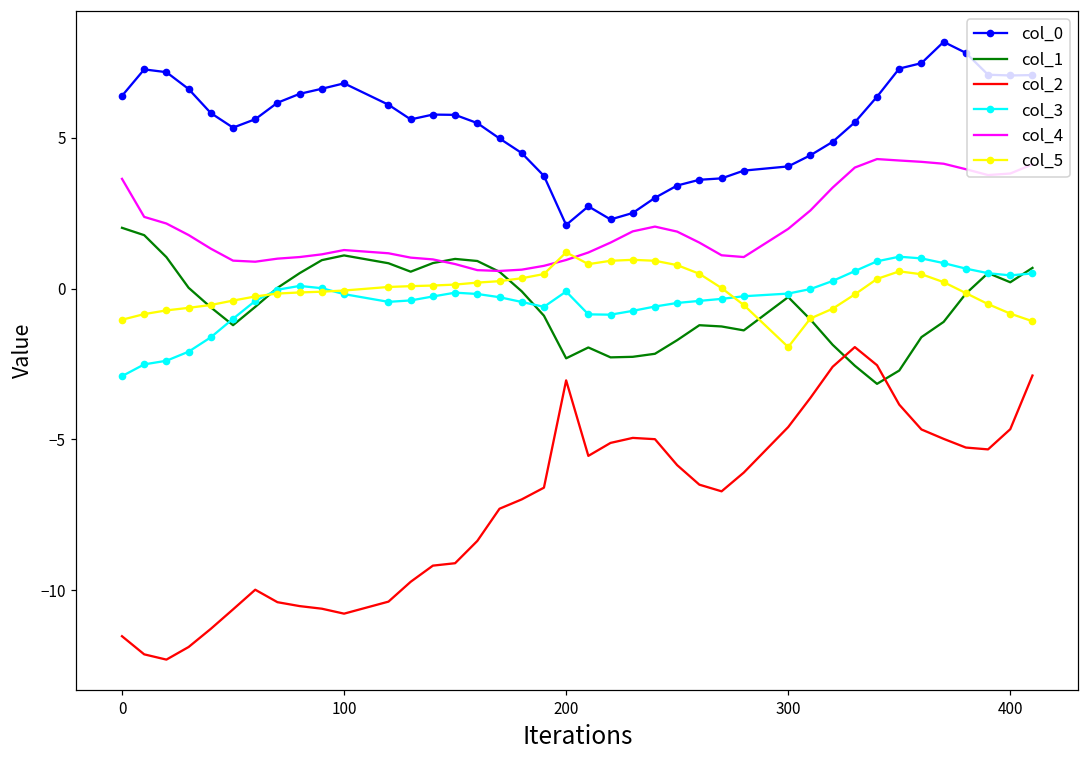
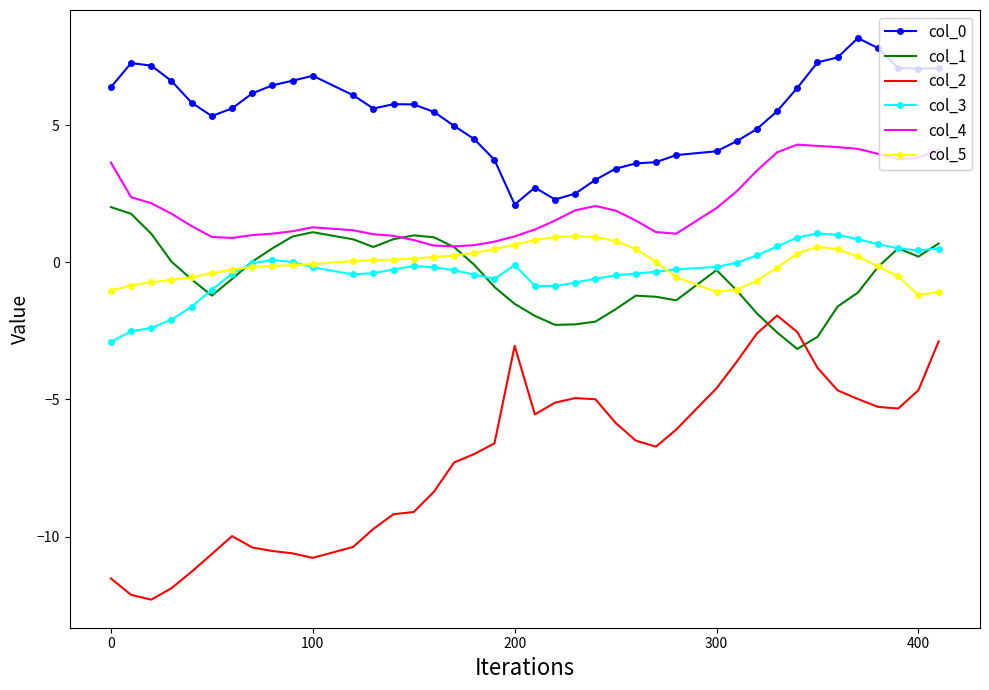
col_1, 200: -2.3 -> -1.5
col_5, 200: 1.2 -> 0.6
col_5, 300: -1.9 -> -1.1
col_5, 400: -0.8 -> -1.2
